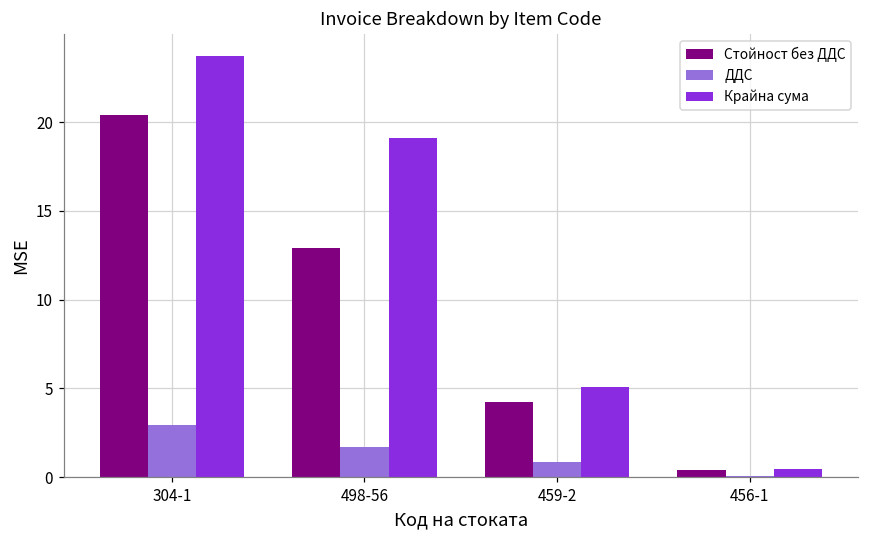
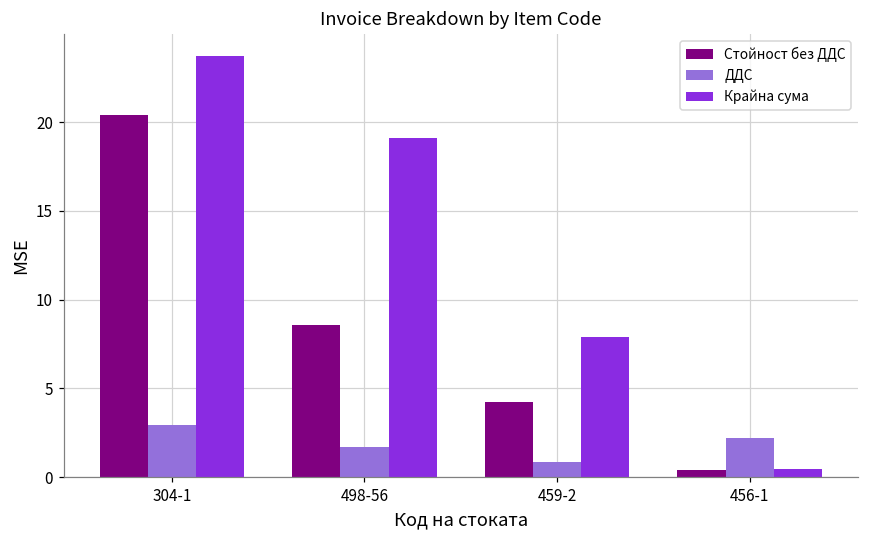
Стойност без ДДС, 498-56: 12.9 -> 8.6
Крайна сума, 459-2: 5.1 -> 7.9
ДДС, 456-1: 0.1 -> 2.2
